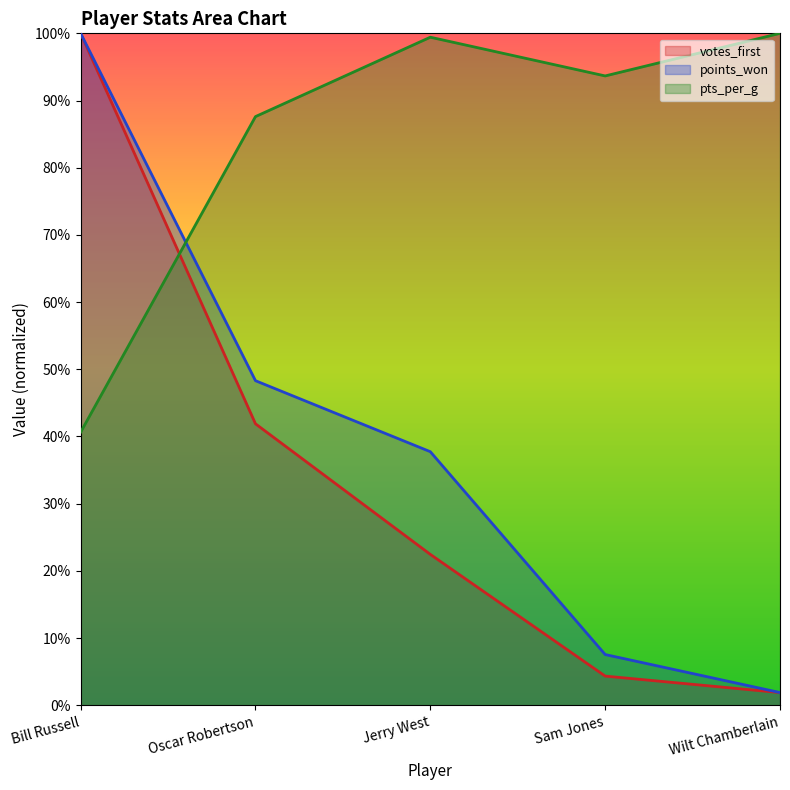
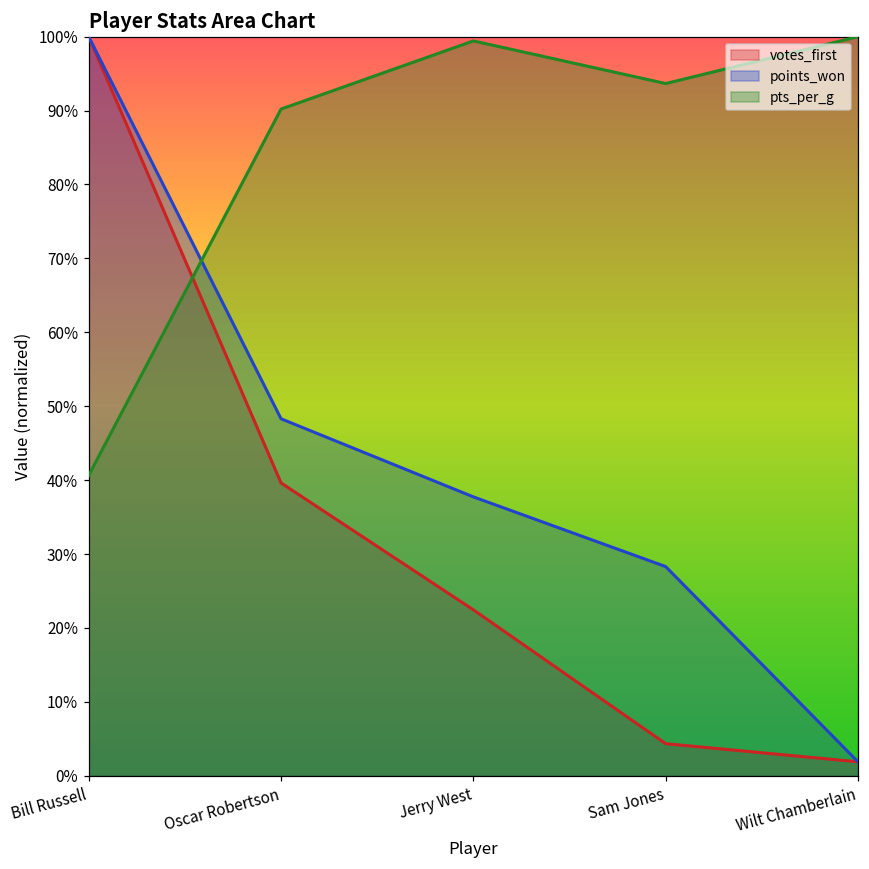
votes_first, Oscar Robertson: 42% -> 40%
pts_per_g, Oscar Robertson: 88% -> 90%
points_won, Sam Jones: 8% -> 28%
